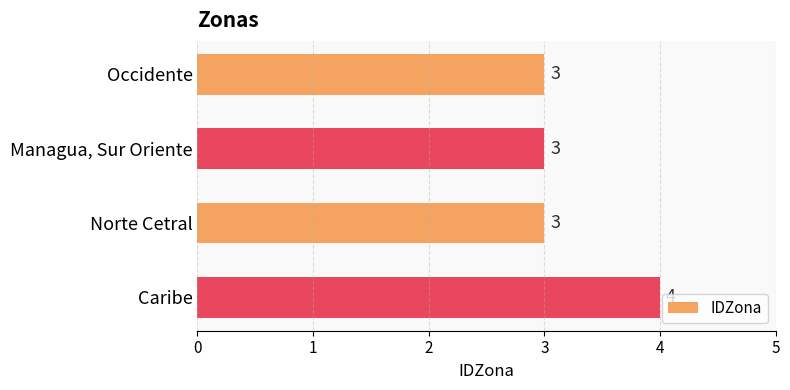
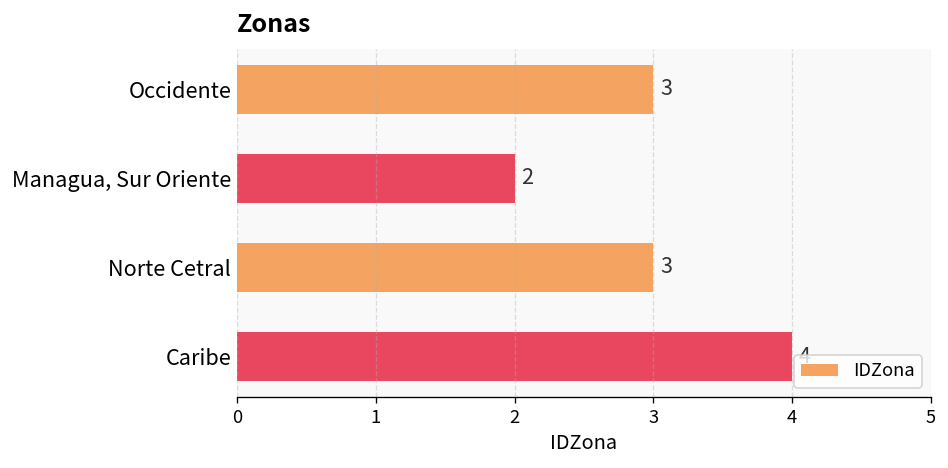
Managua, Sur Oriente: 3 -> 2
